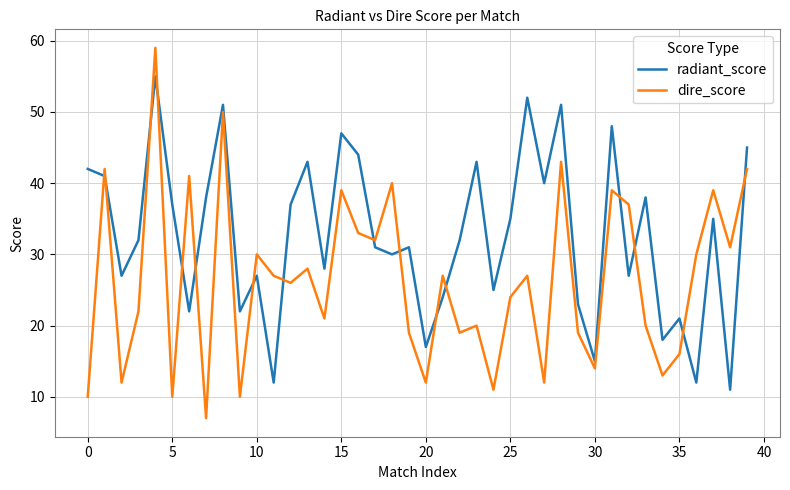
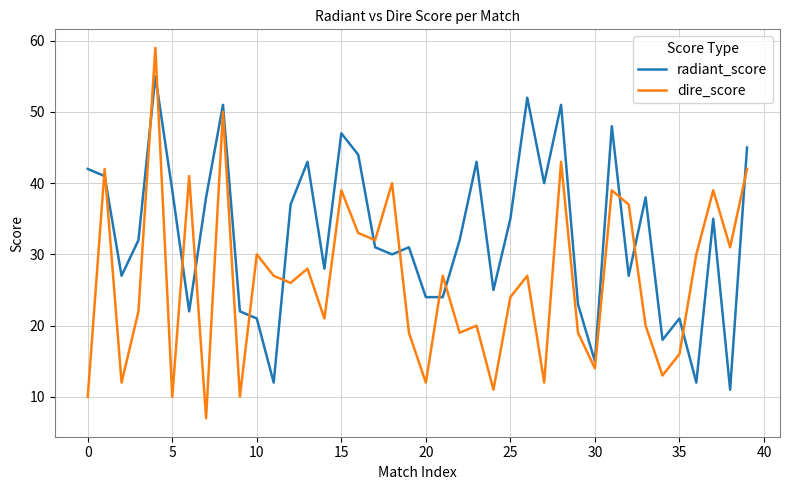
radiant_score, 5: 37 -> 39
radiant_score, 10: 27 -> 21
radiant_score, 20: 17 -> 24
